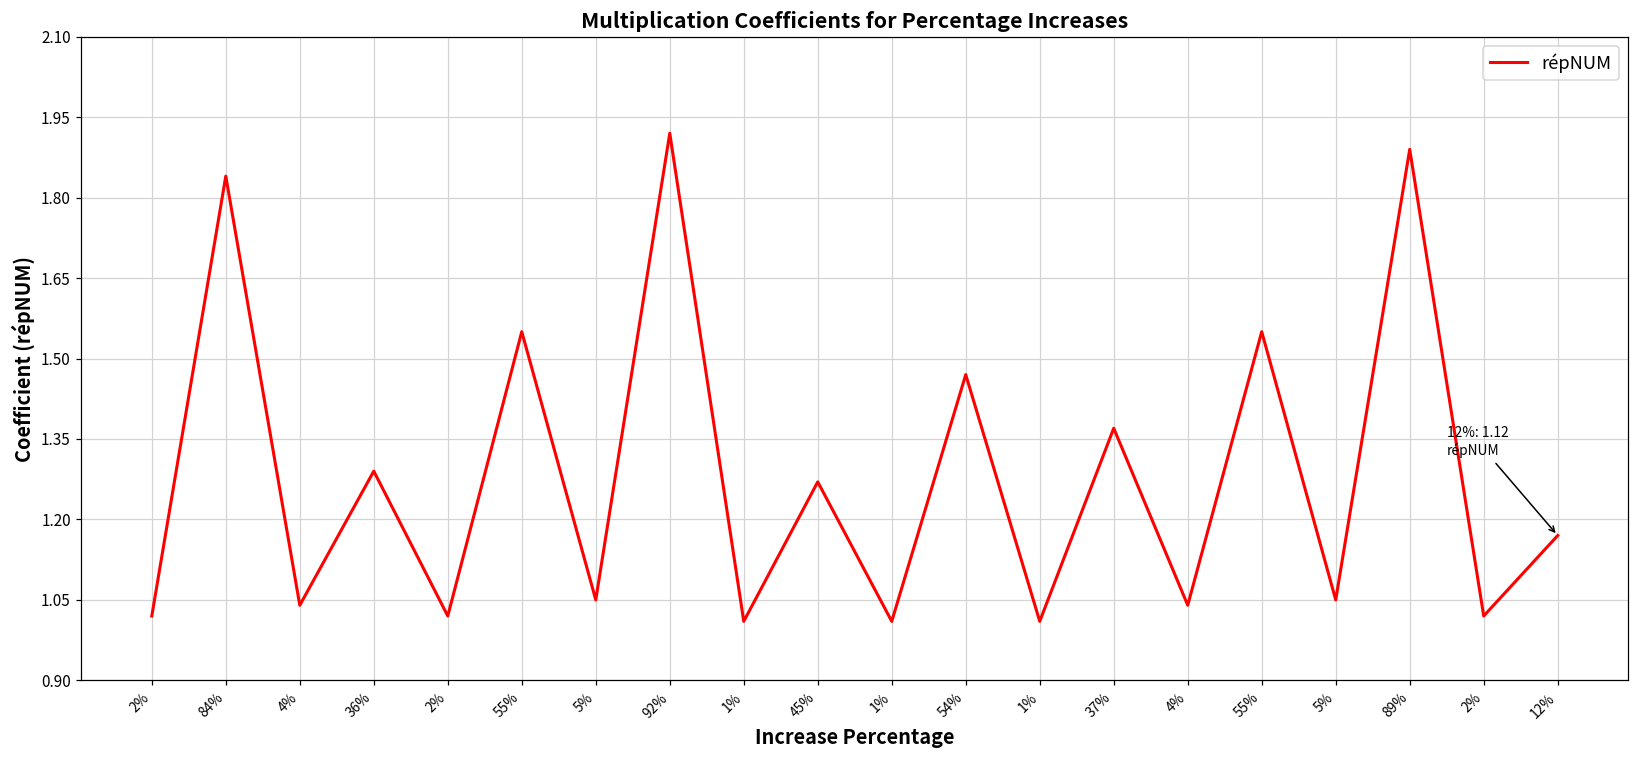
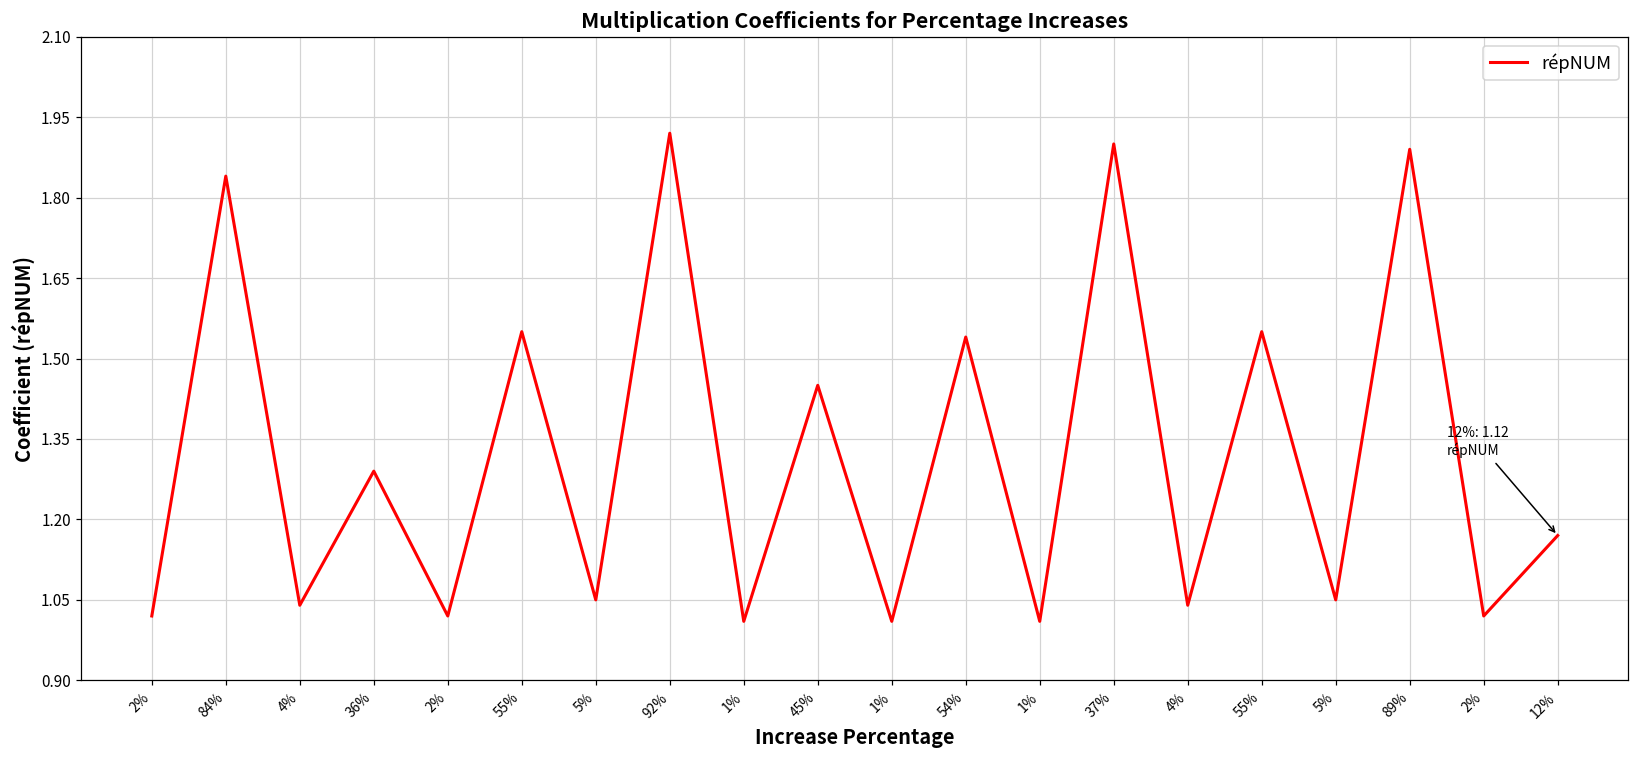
45%: 1.27 -> 1.45
54%: 1.47 -> 1.54
37%: 1.37 -> 1.90
